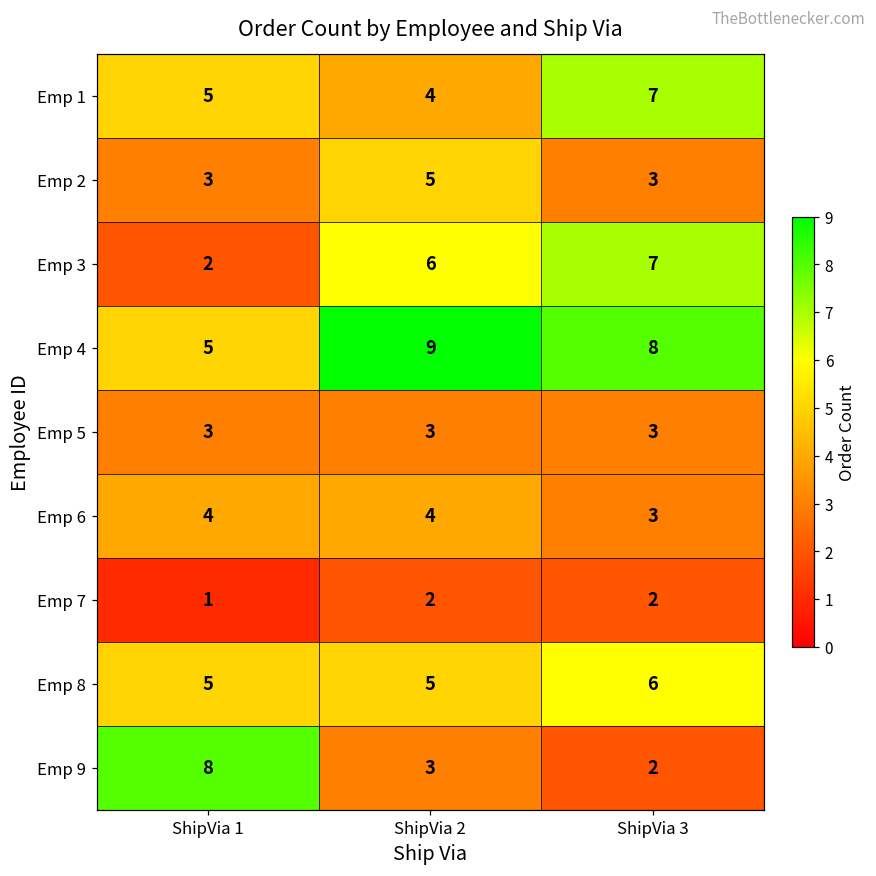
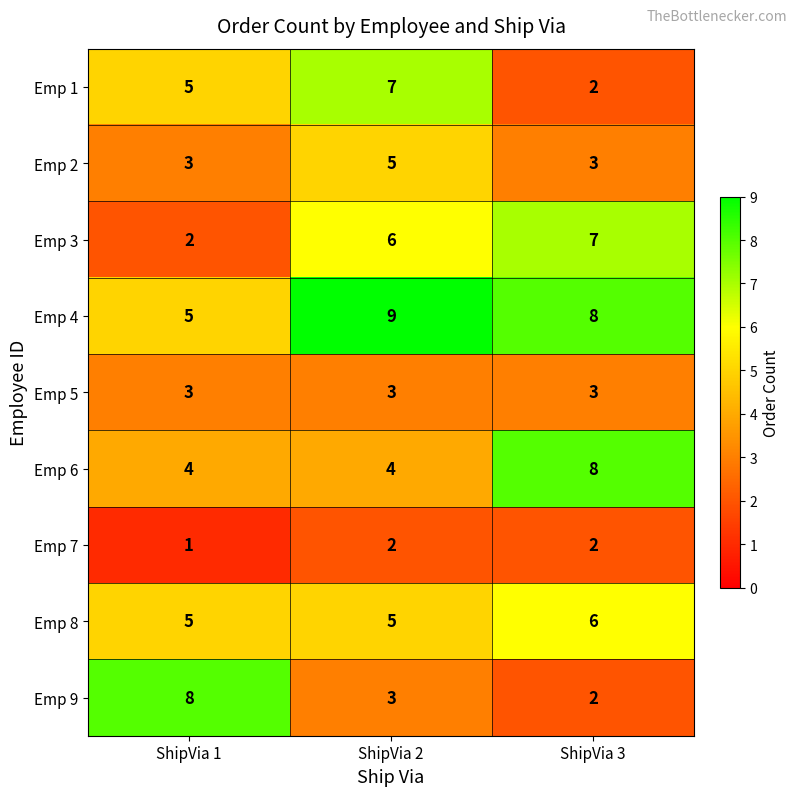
Emp 1, ShipVia 2: 4 -> 7
Emp 1, ShipVia 3: 7 -> 2
Emp 6, ShipVia 3: 3 -> 8
